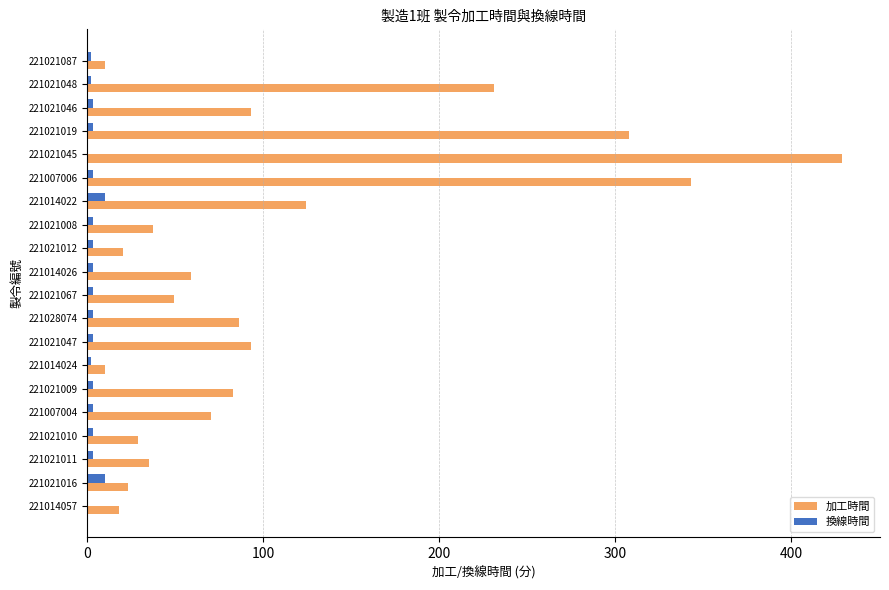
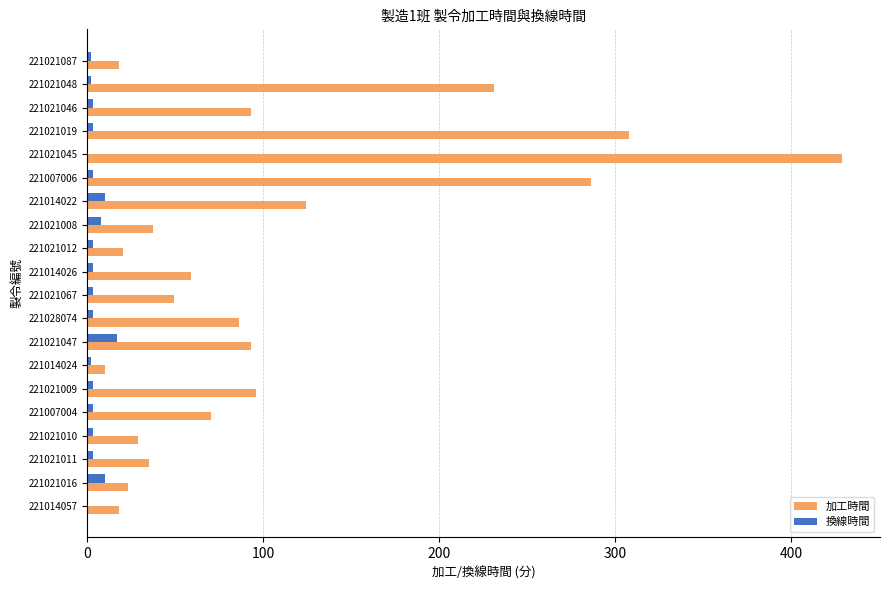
加工時間, 221021087: 10 -> 18
加工時間, 221007006: 343 -> 286
換線時間, 221021008: 3 -> 8
換線時間, 221021047: 3 -> 17
加工時間, 221021009: 83 -> 96
